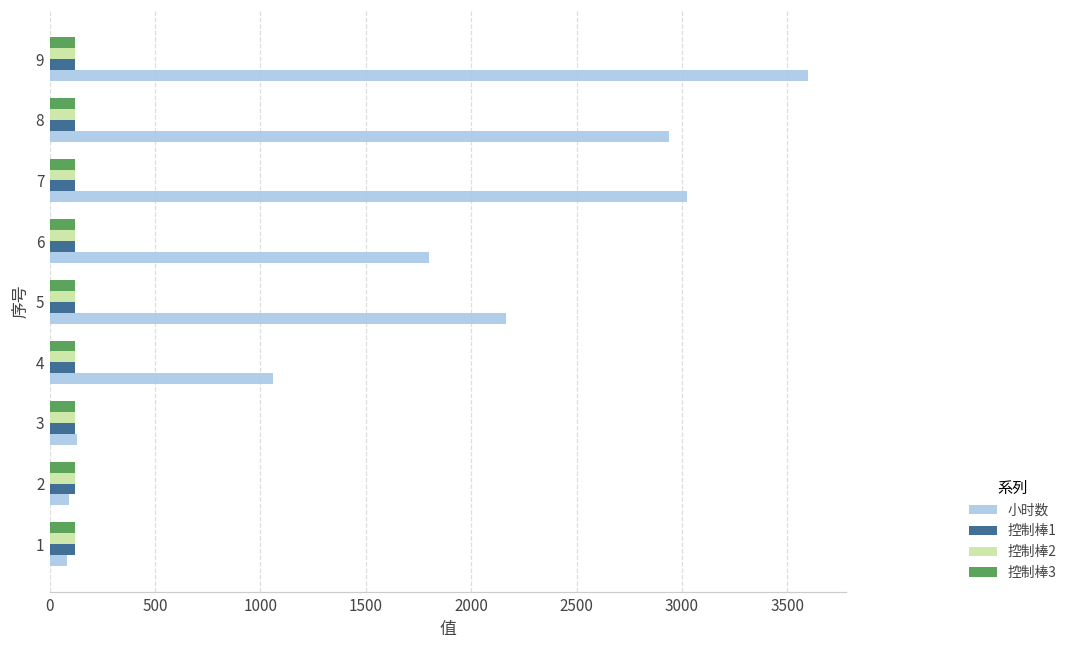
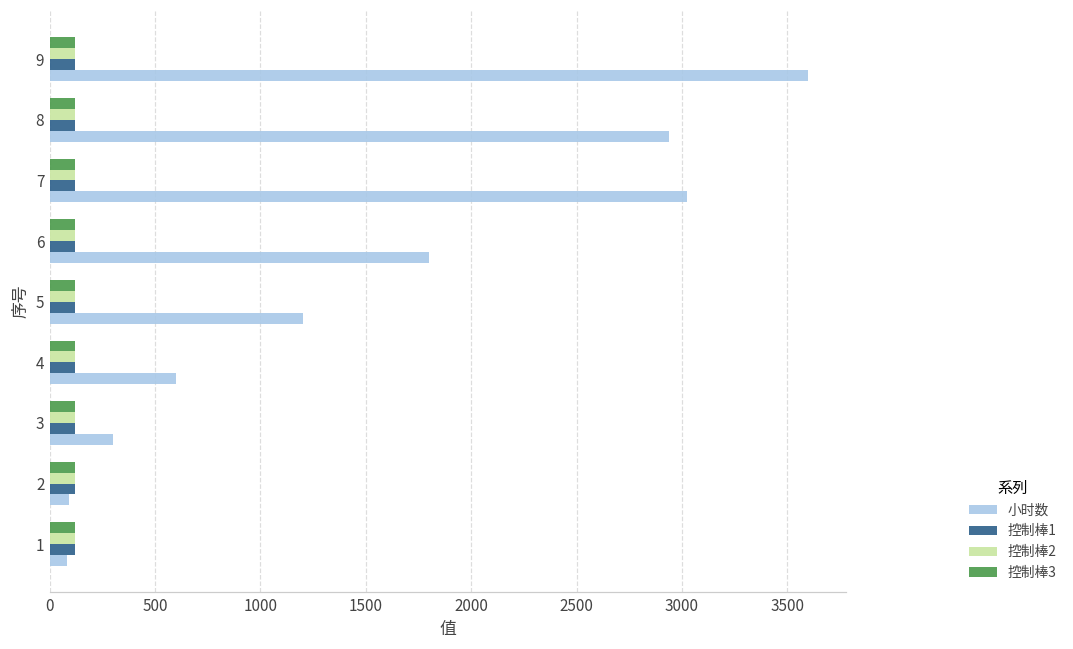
小时数, 5: 2170 -> 1200
小时数, 4: 1060 -> 600
小时数, 3: 130 -> 300
